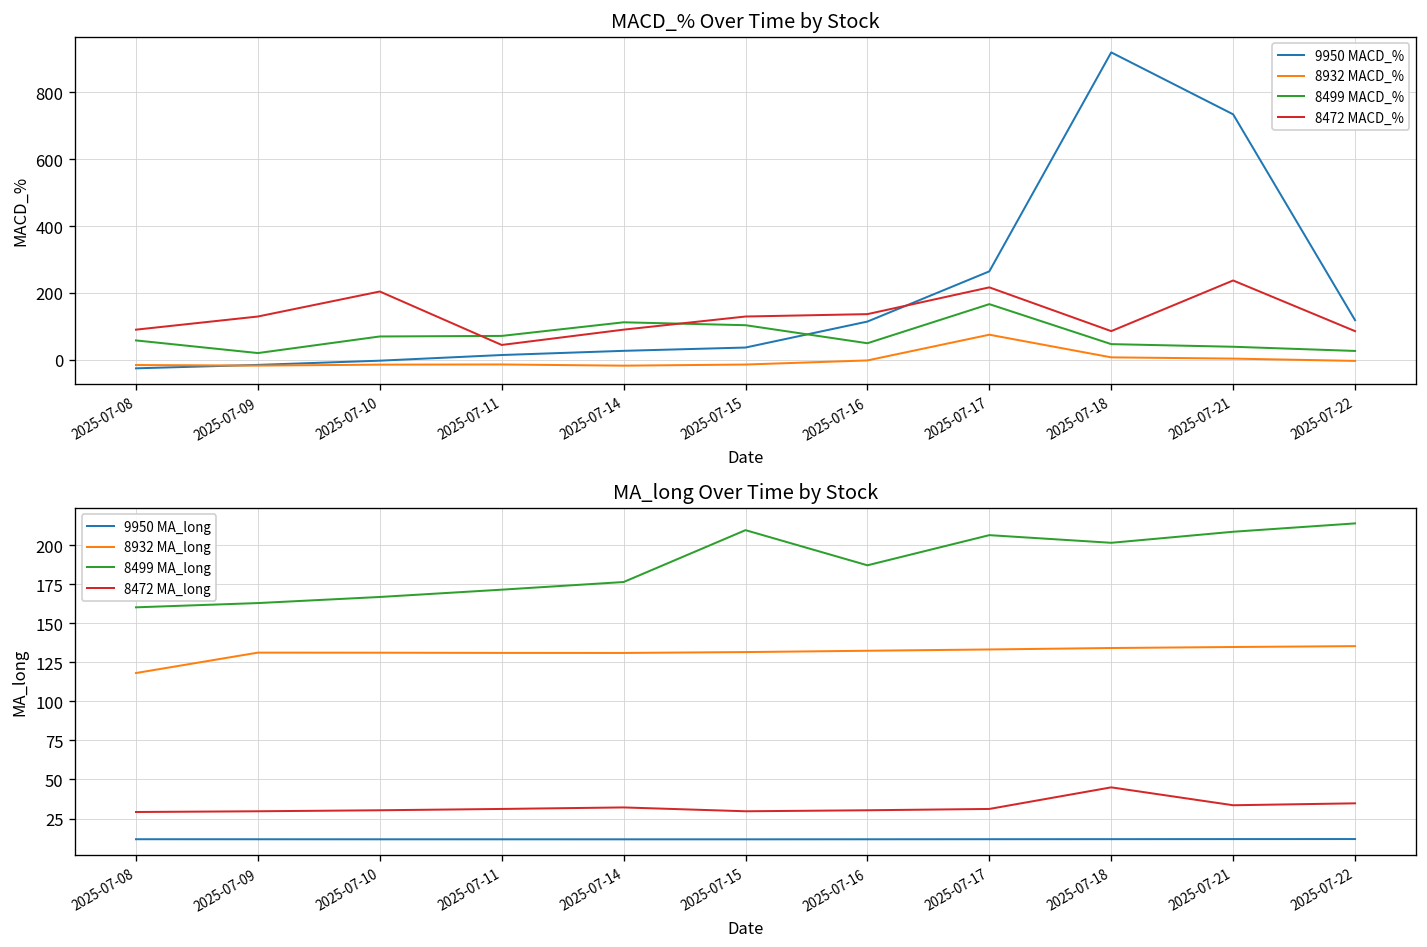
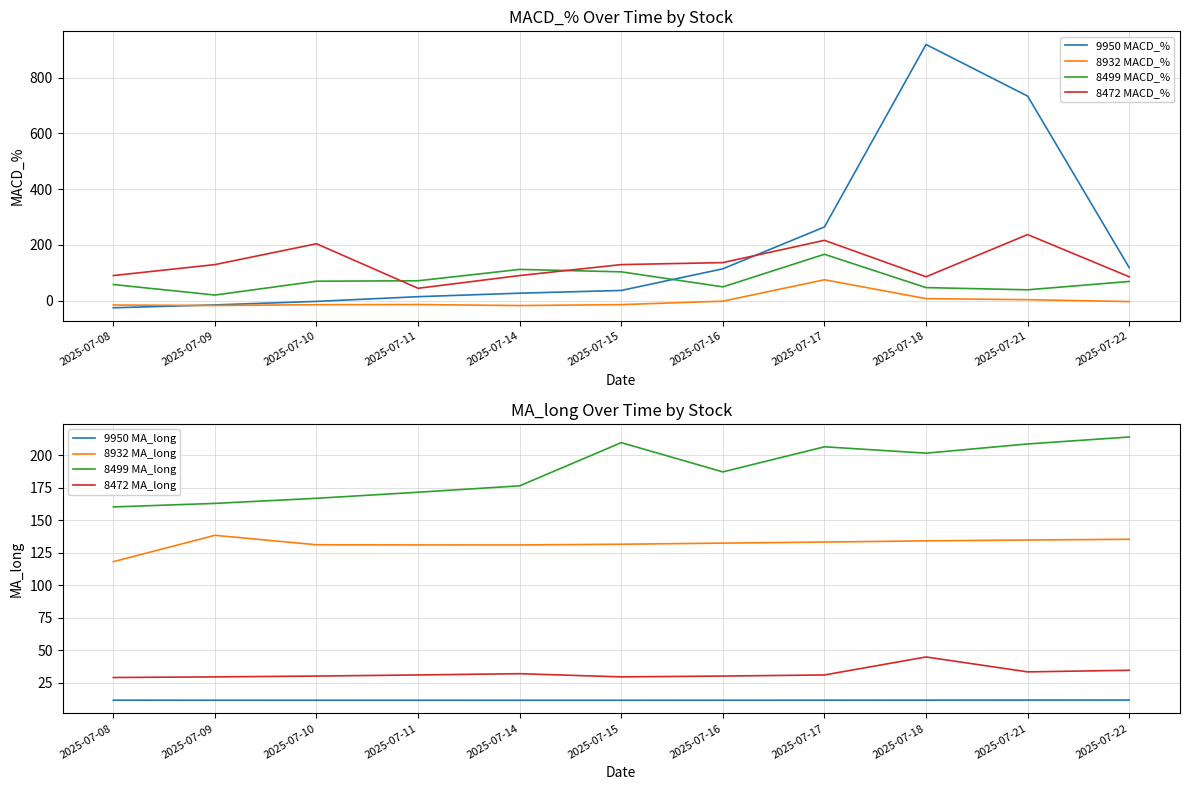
MACD_% Over Time by Stock, 8499 MACD_%, 2025-07-22: 30 -> 70
MA_long Over Time by Stock, 8932 MA_long, 2025-07-09: 131 -> 138
